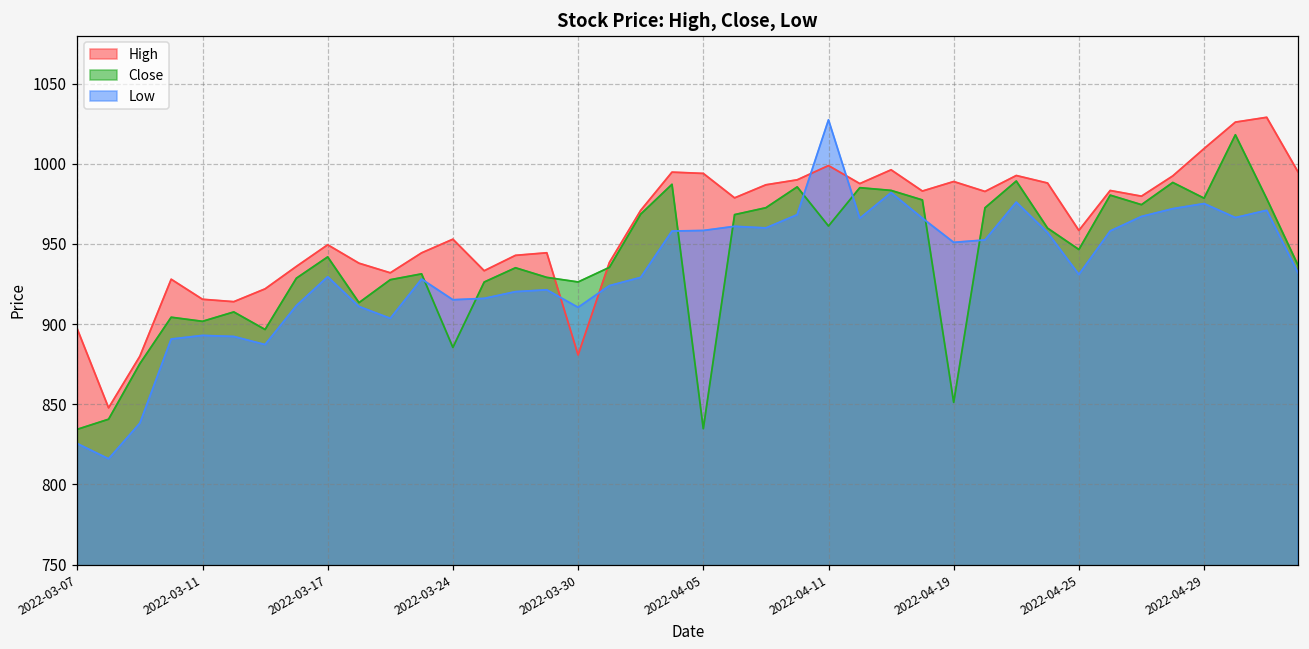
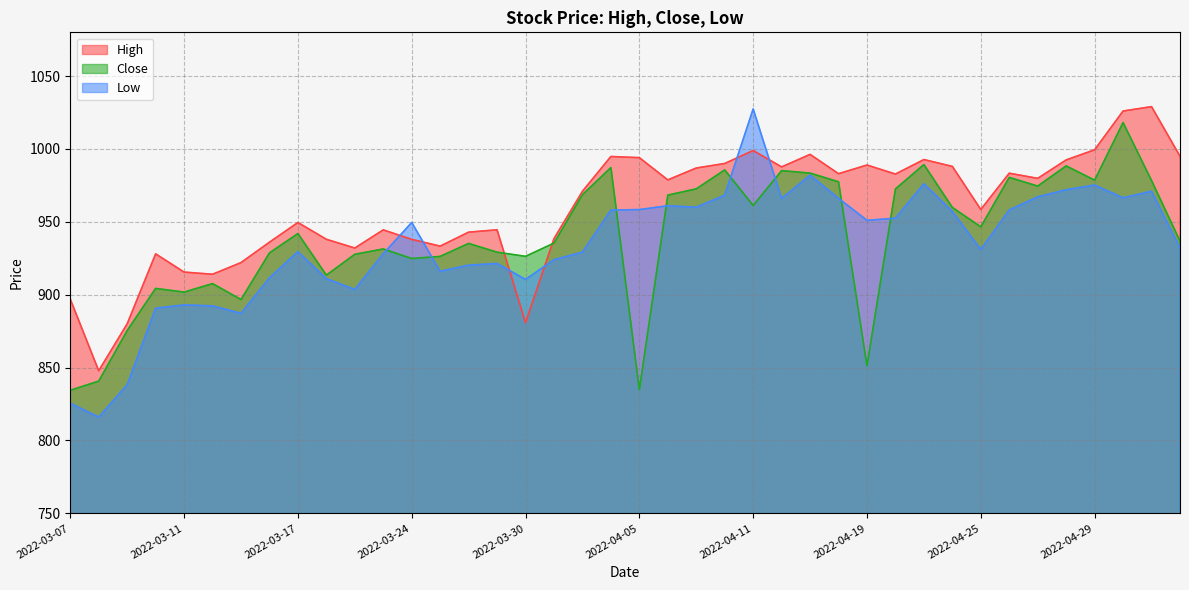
High, 2022-03-24: 953 -> 938
Close, 2022-03-24: 885 -> 925
Low, 2022-03-24: 915 -> 950
High, 2022-04-29: 1010 -> 999
